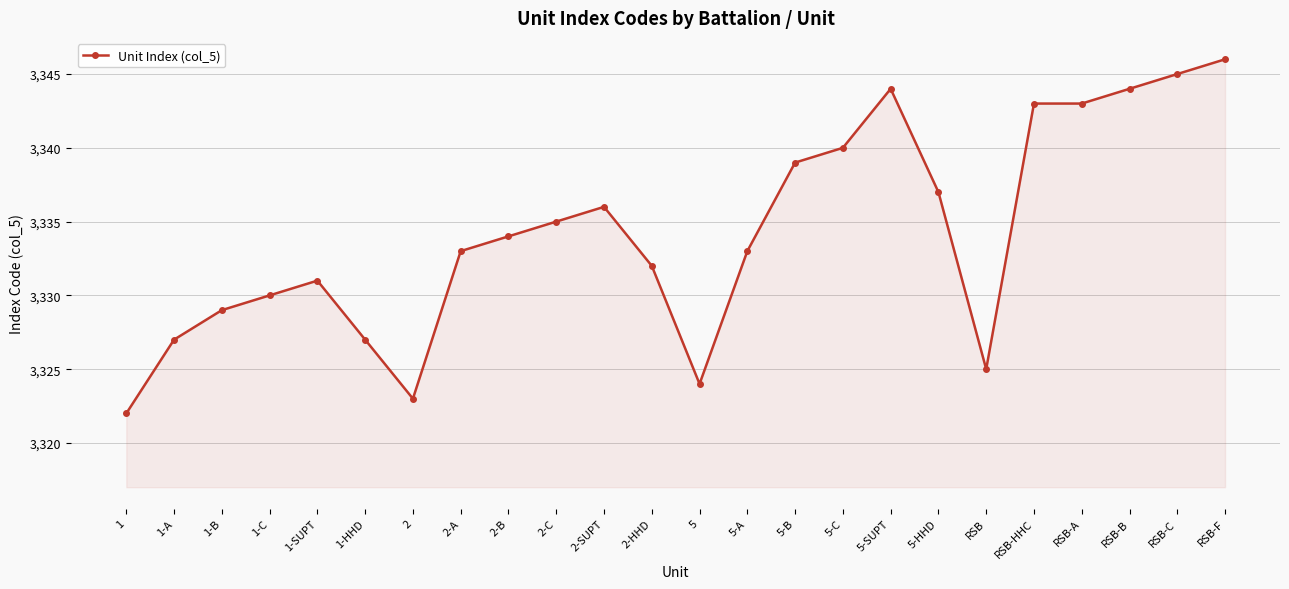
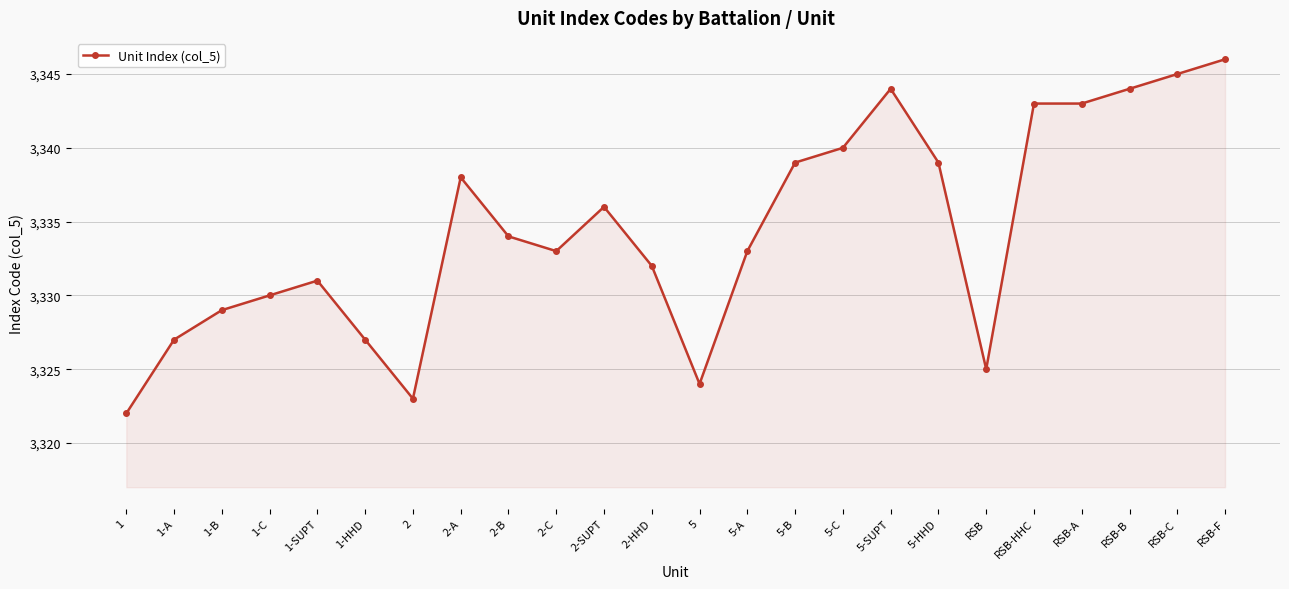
2-A: 3,333 -> 3,338
2-C: 3,335 -> 3,333
5-HHD: 3,337 -> 3,339
